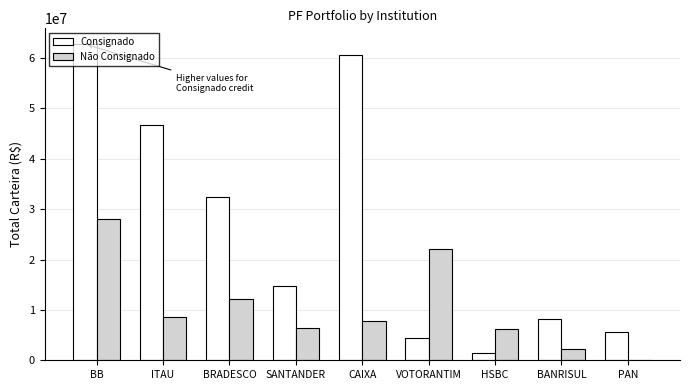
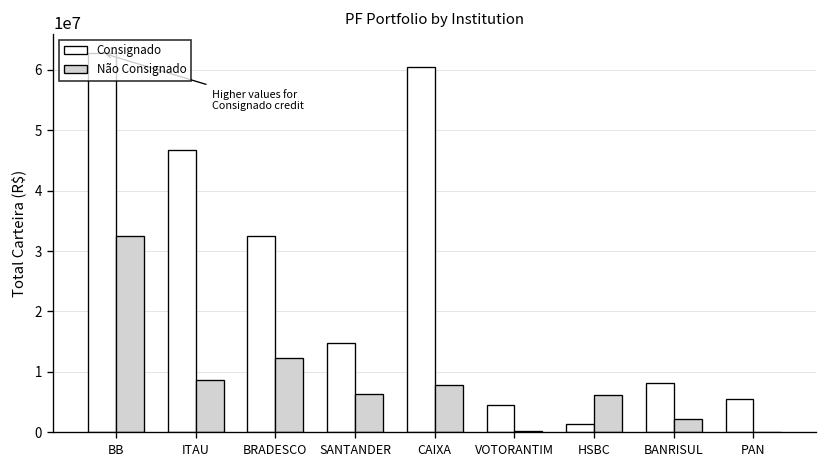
Não Consignado, BB: 28000000 -> 32000000
Não Consignado, VOTORANTIM: 22000000 -> 0
